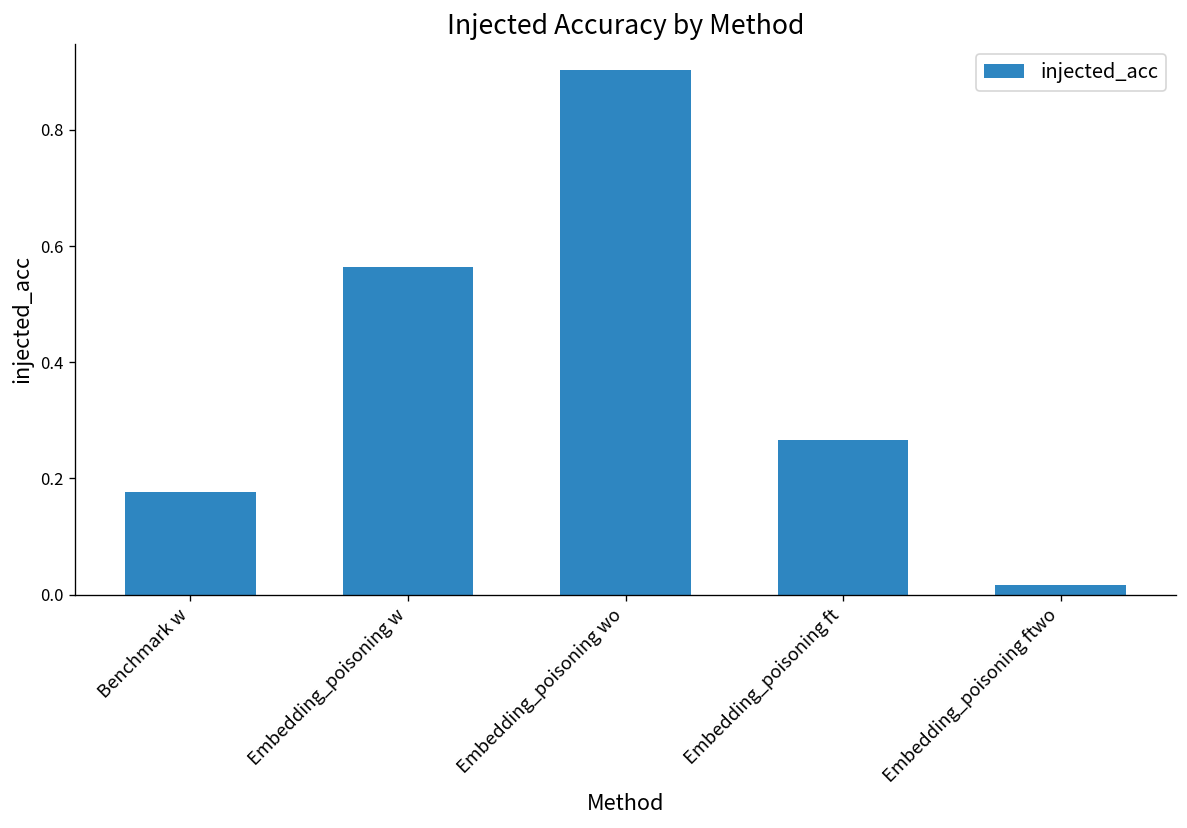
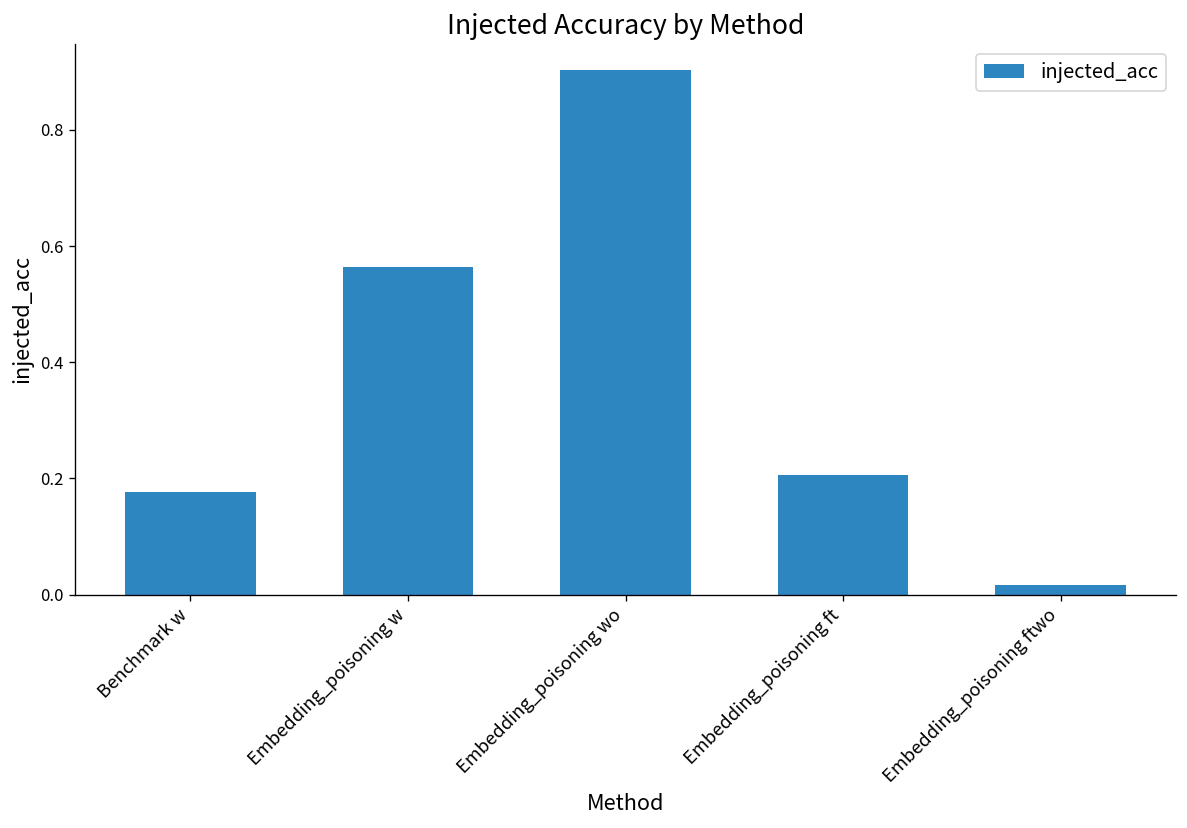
Embedding_poisoning ft: 0.27 -> 0.21
